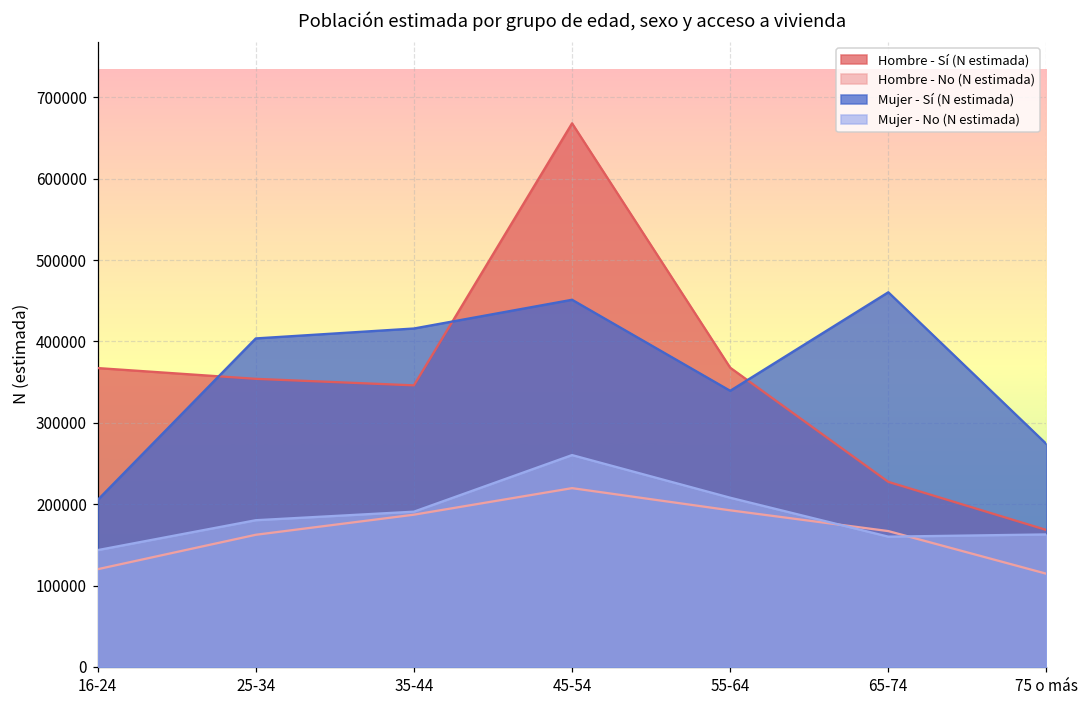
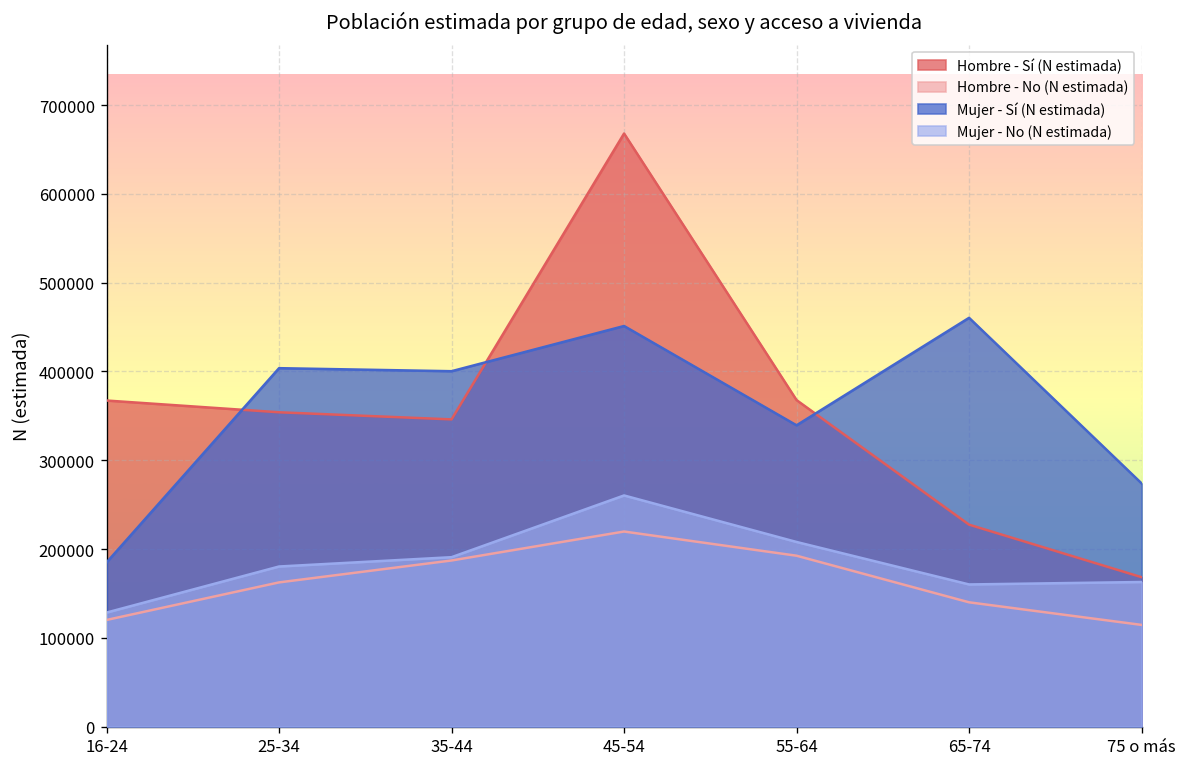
Mujer - Sí (N estimada), 16-24: 210000 -> 180000
Mujer - No (N estimada), 16-24: 140000 -> 130000
Mujer - Sí (N estimada), 35-44: 420000 -> 400000
Hombre - No (N estimada), 65-74: 170000 -> 140000
